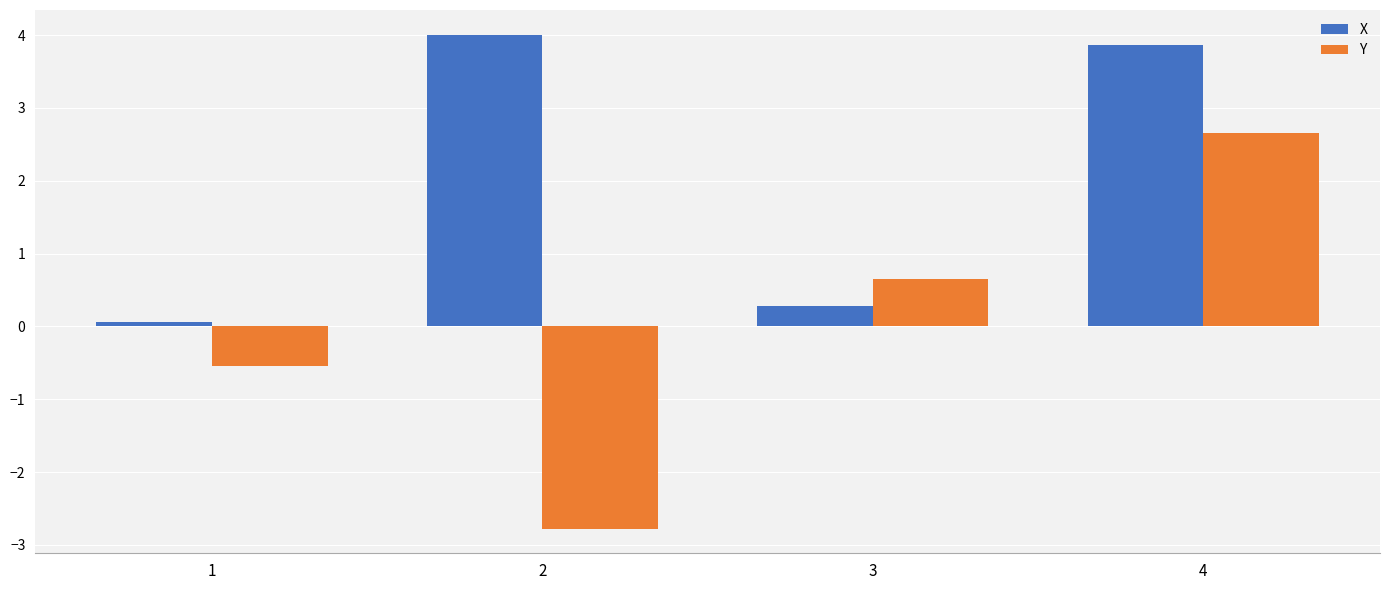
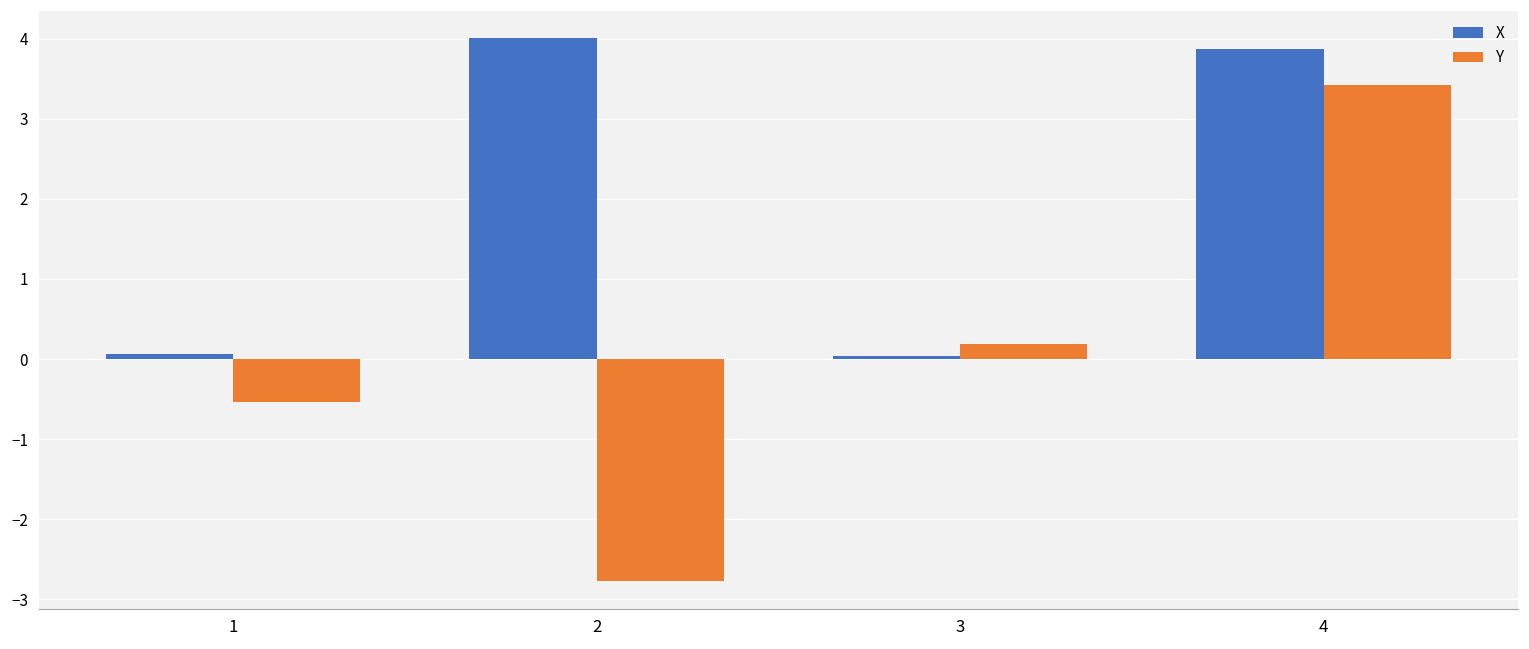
X, 3: 0.3 -> 0.0
Y, 3: 0.7 -> 0.2
Y, 4: 2.7 -> 3.4
